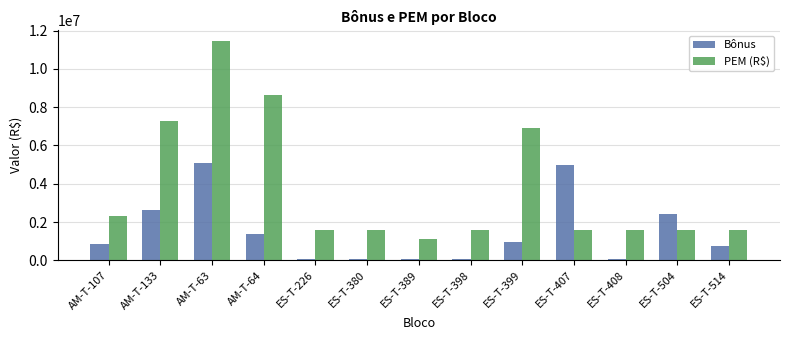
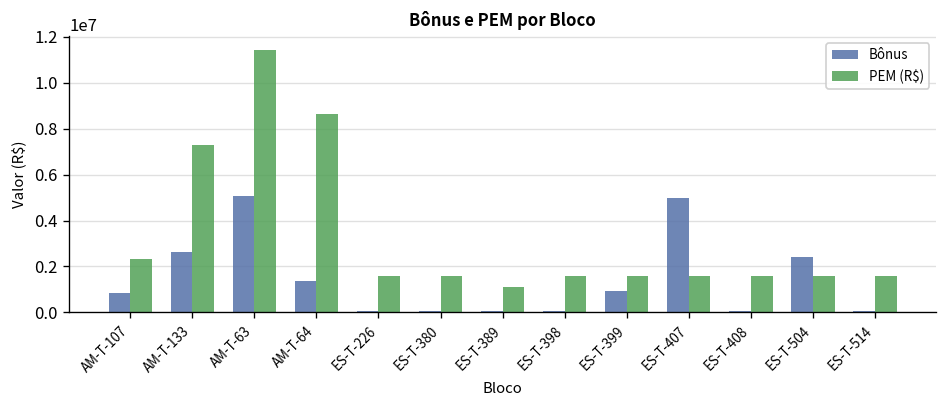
PEM (R$), ES-T-399: 6900000 -> 1600000
Bônus, ES-T-514: 700000 -> 100000
